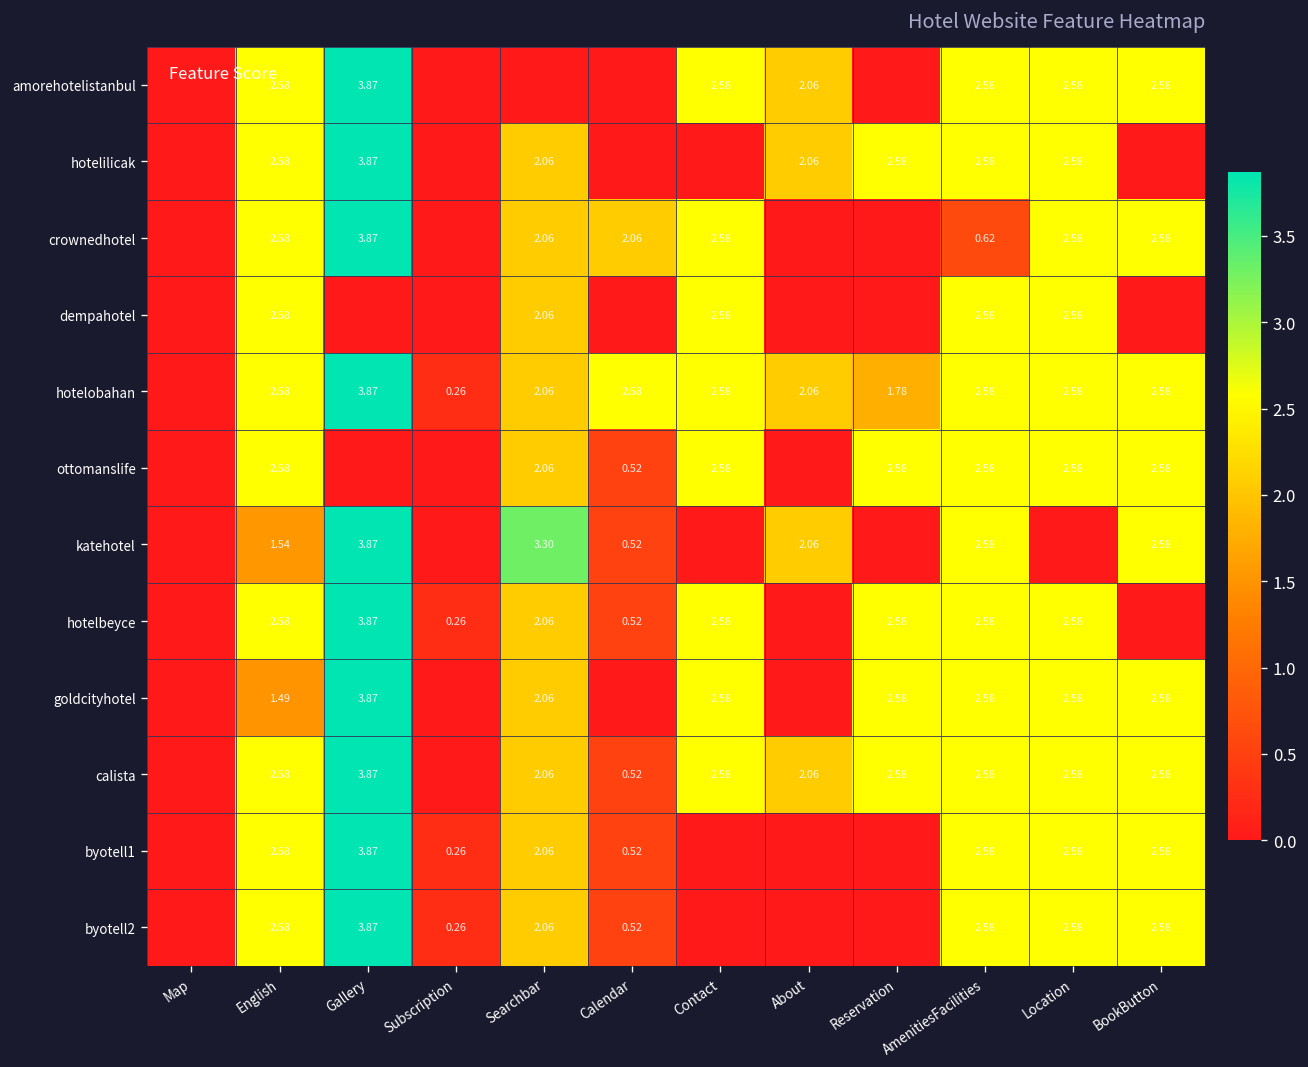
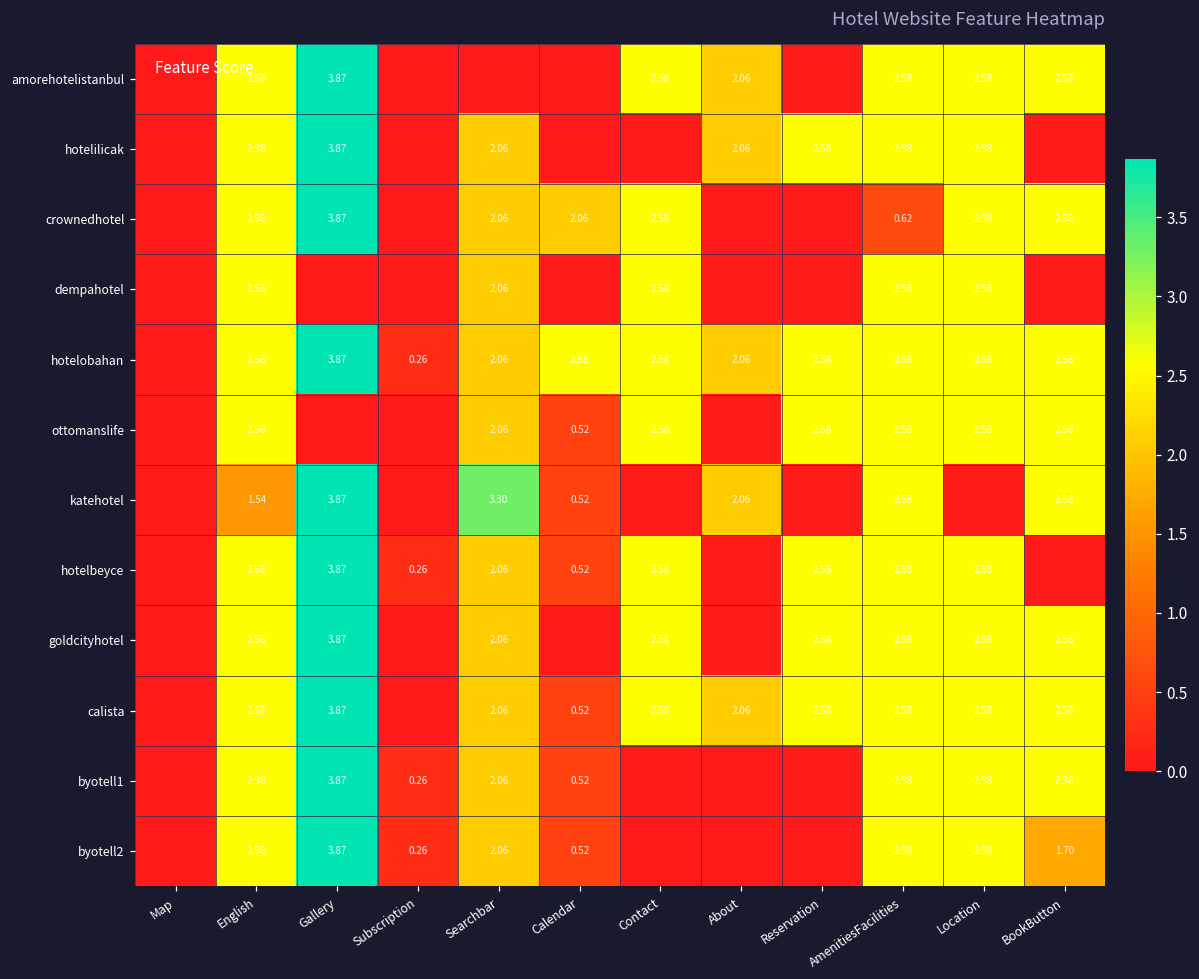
hotelobahan, Reservation: 1.78 -> 2.58
goldcityhotel, English: 1.49 -> 2.58
byotell2, BookButton: 2.58 -> 1.70
